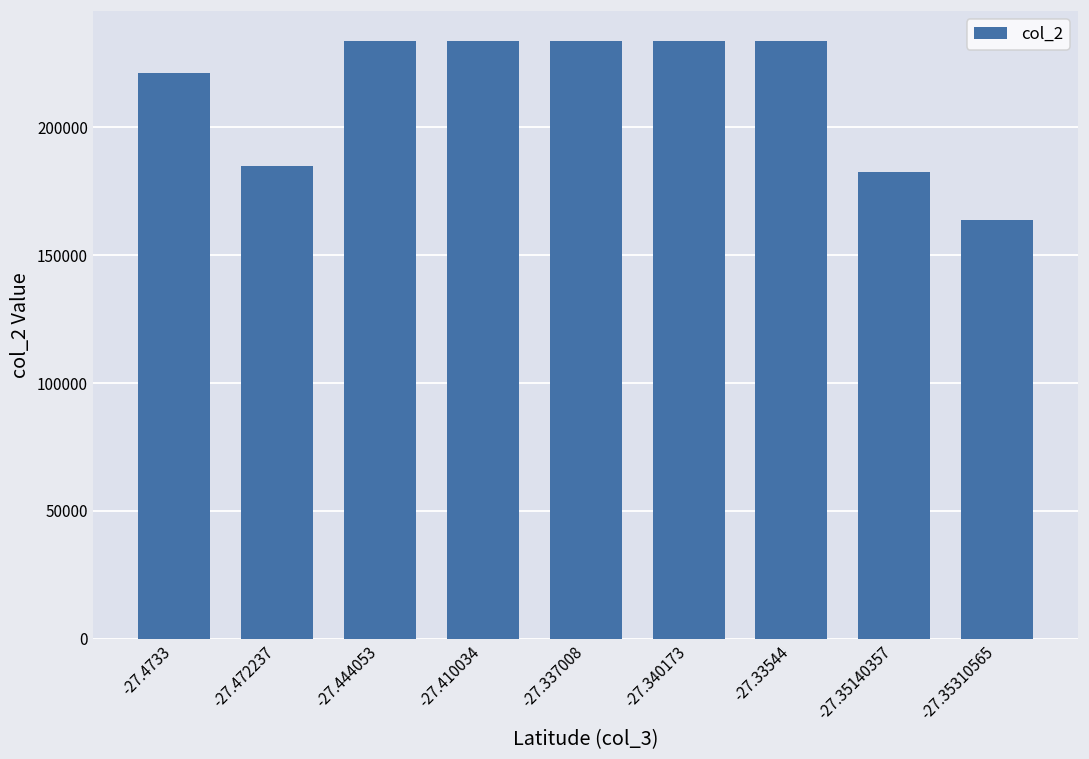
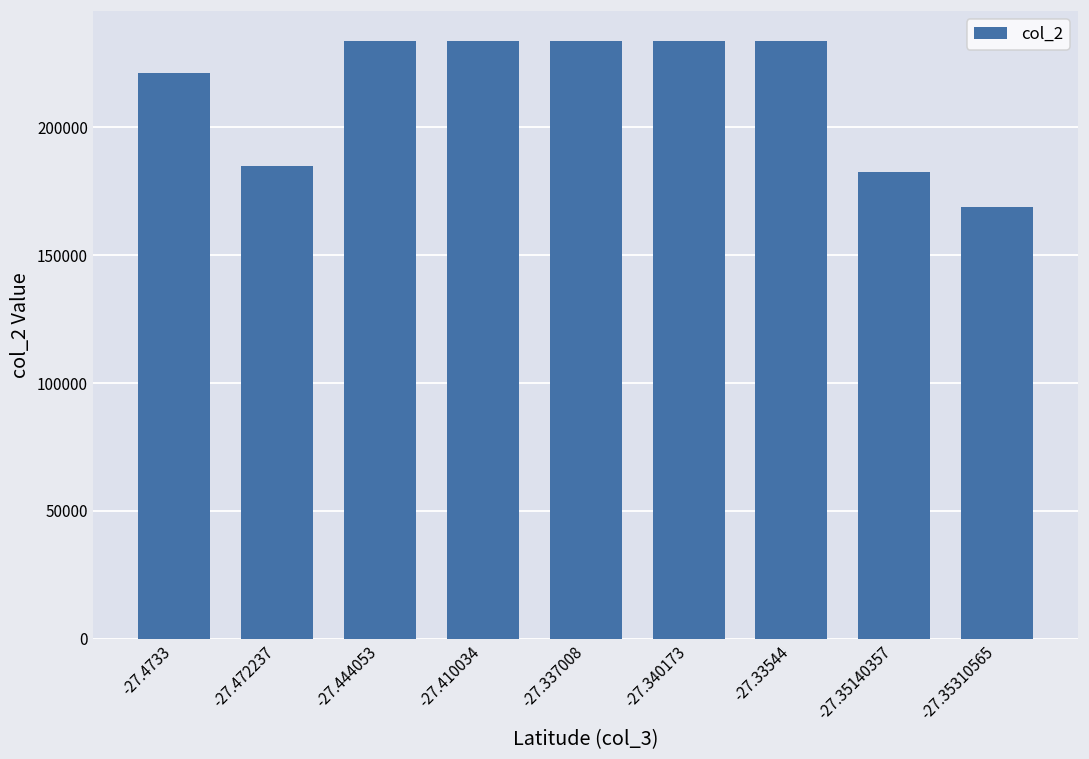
-27.35310565: 164000 -> 169000
